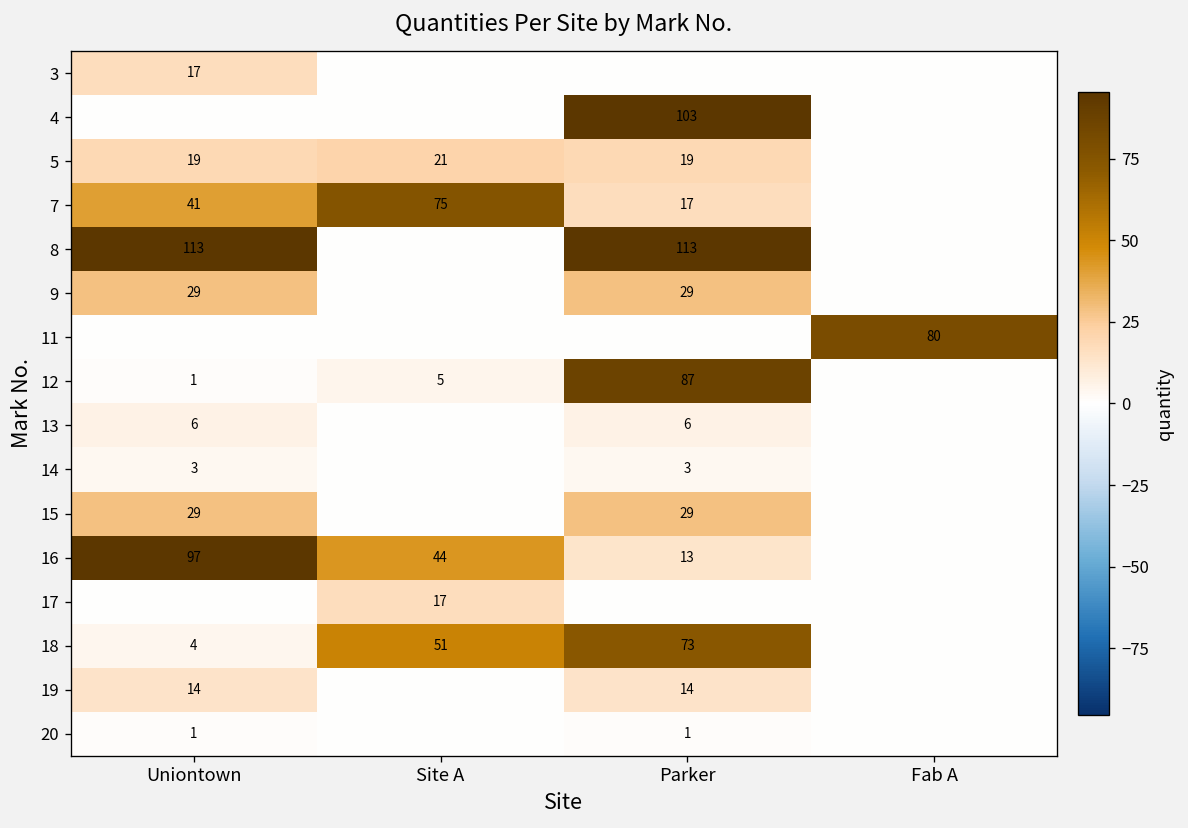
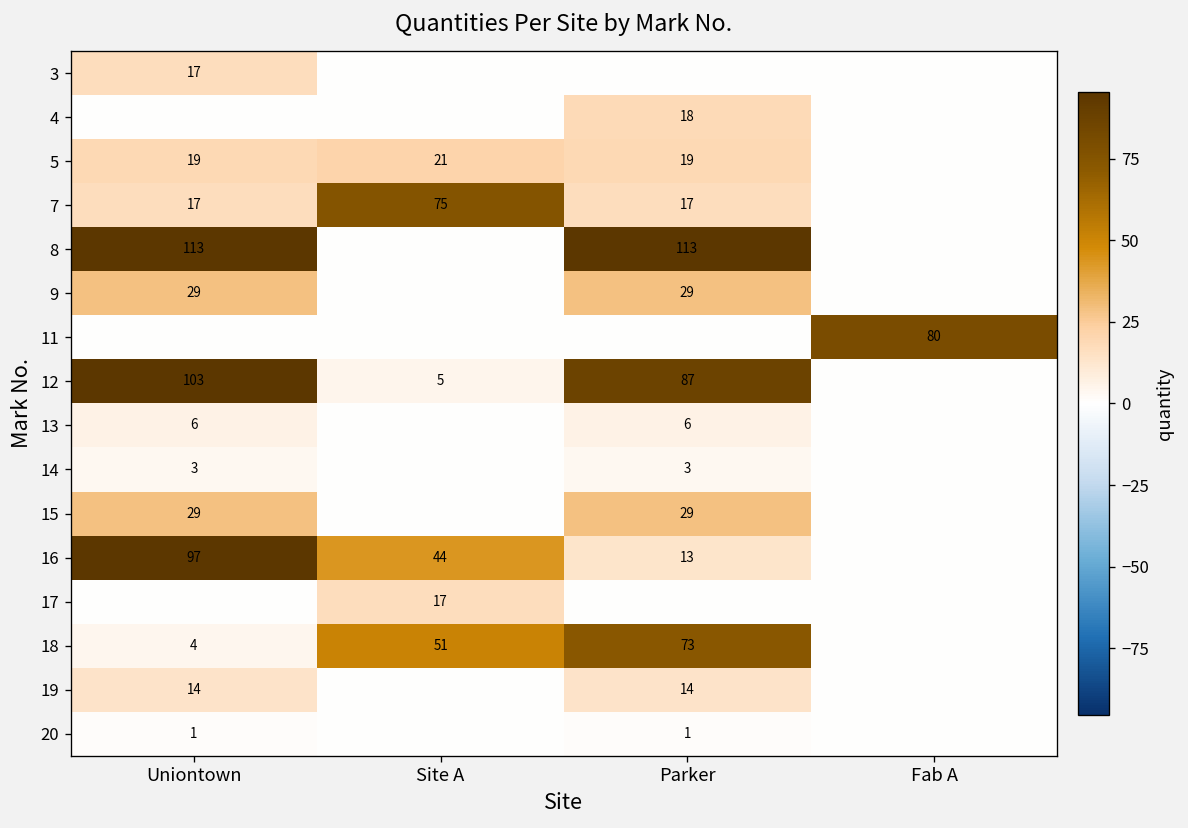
4, Parker: 103 -> 18
7, Uniontown: 41 -> 17
12, Uniontown: 1 -> 103
